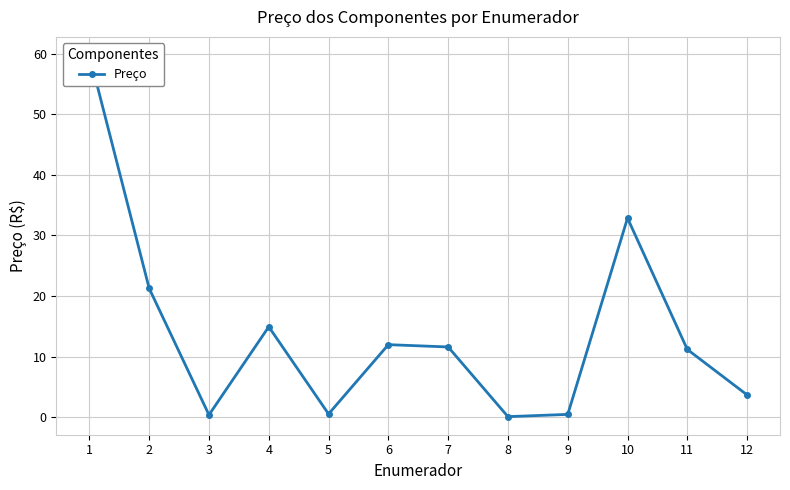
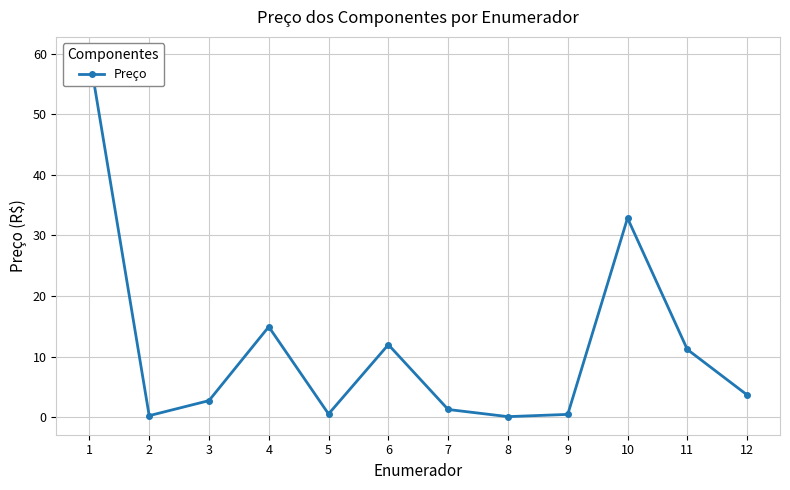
2: 21 -> 0
3: 0 -> 3
7: 12 -> 1
